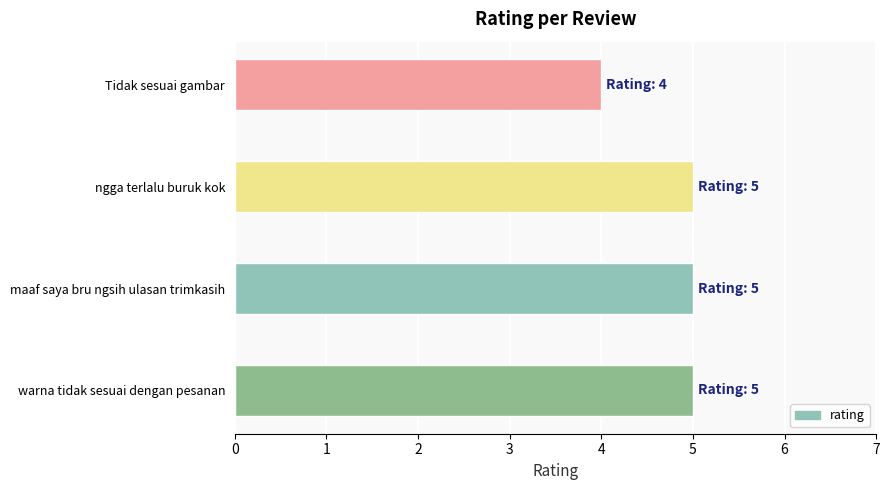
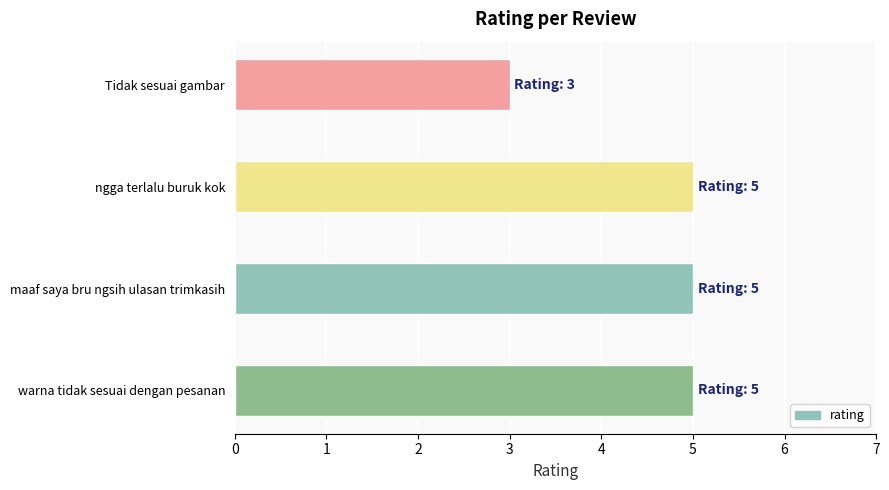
Tidak sesuai gambar: 4 -> 3
